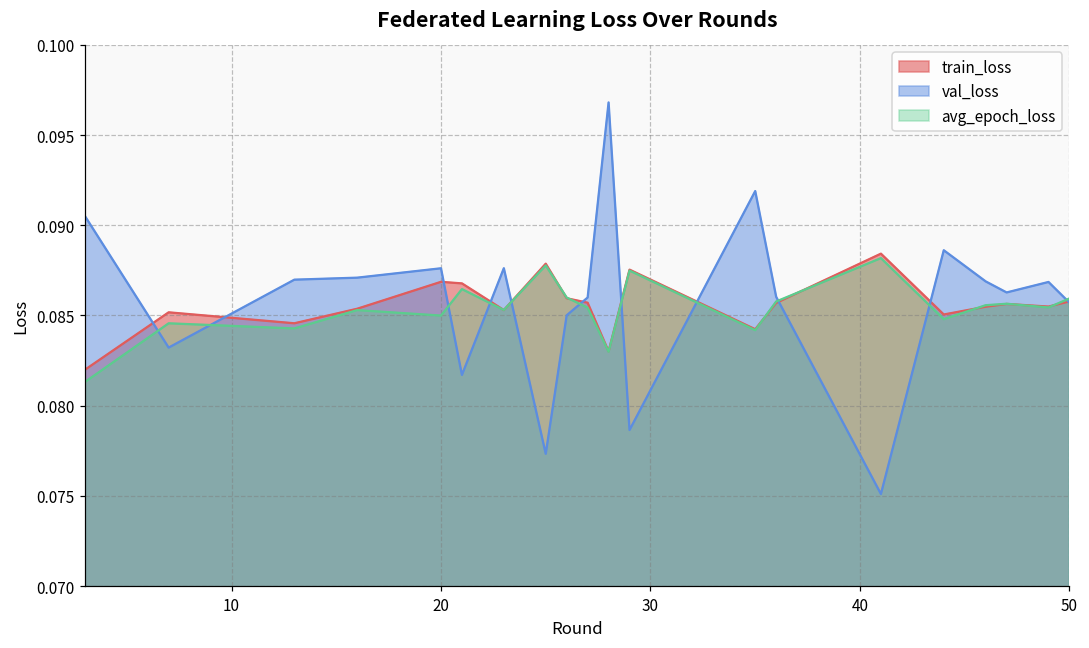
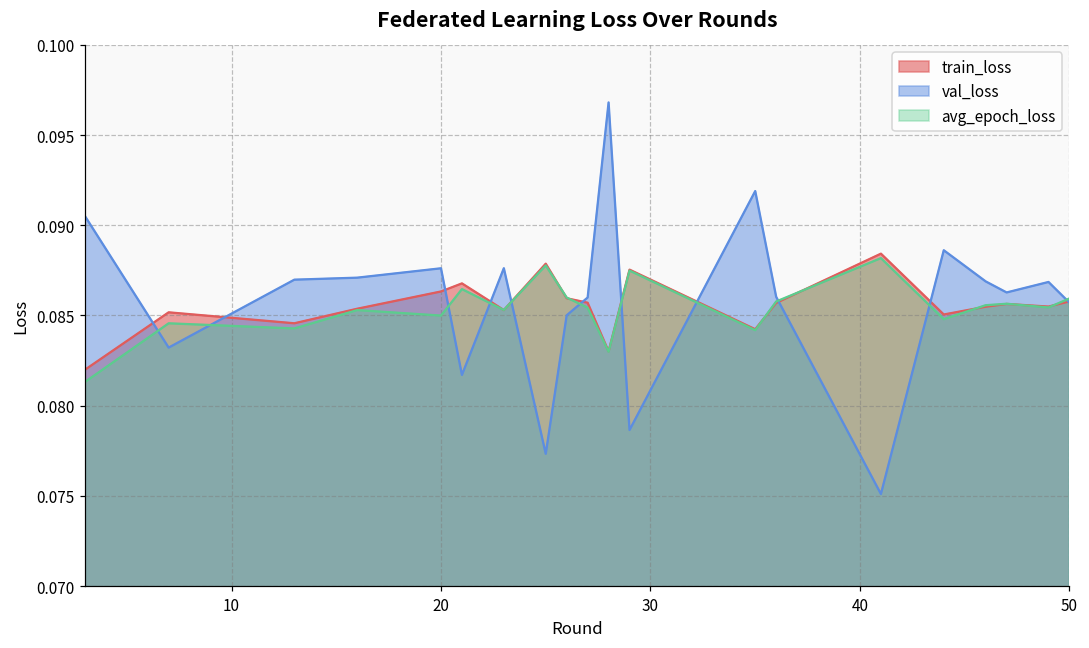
train_loss, 20: 0.0869 -> 0.0863
